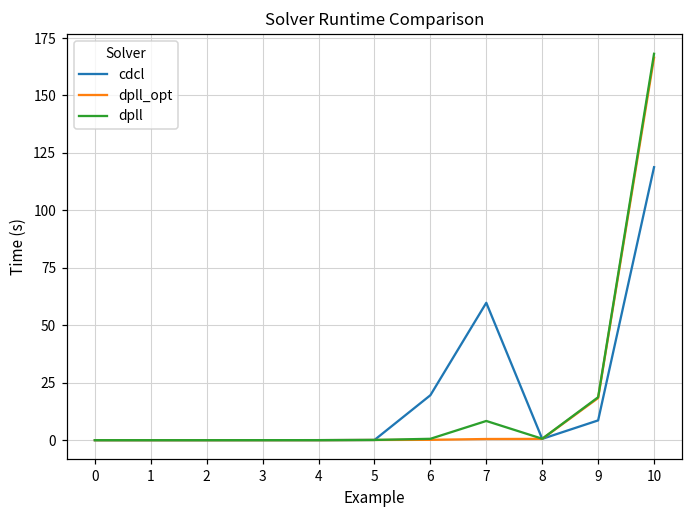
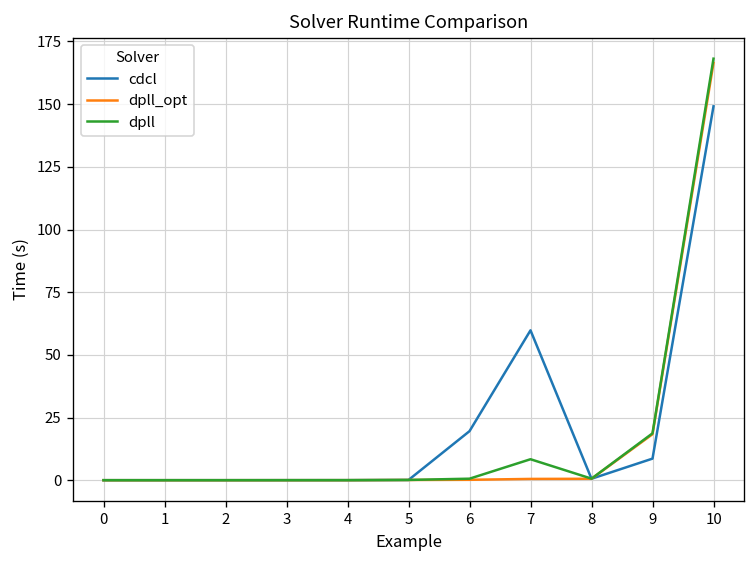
cdcl, 10: 119 -> 149
